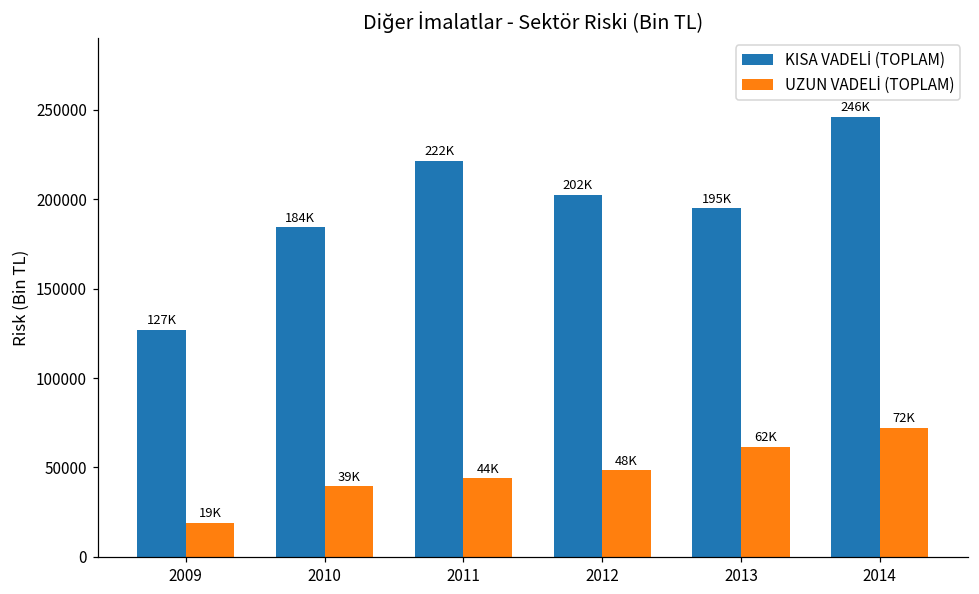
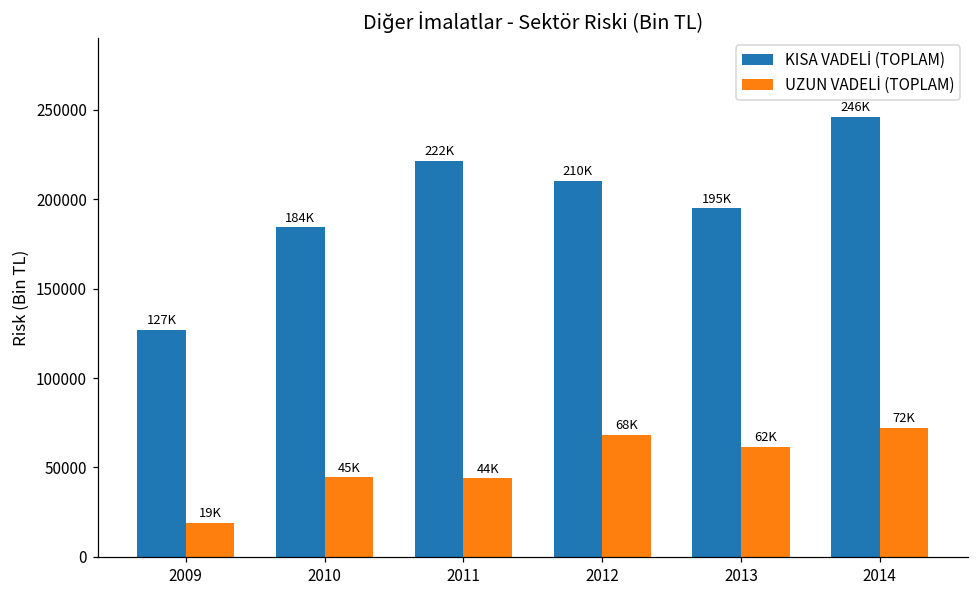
UZUN VADELİ (TOPLAM), 2010: 39K -> 45K
KISA VADELİ (TOPLAM), 2012: 202K -> 210K
UZUN VADELİ (TOPLAM), 2012: 48K -> 68K
